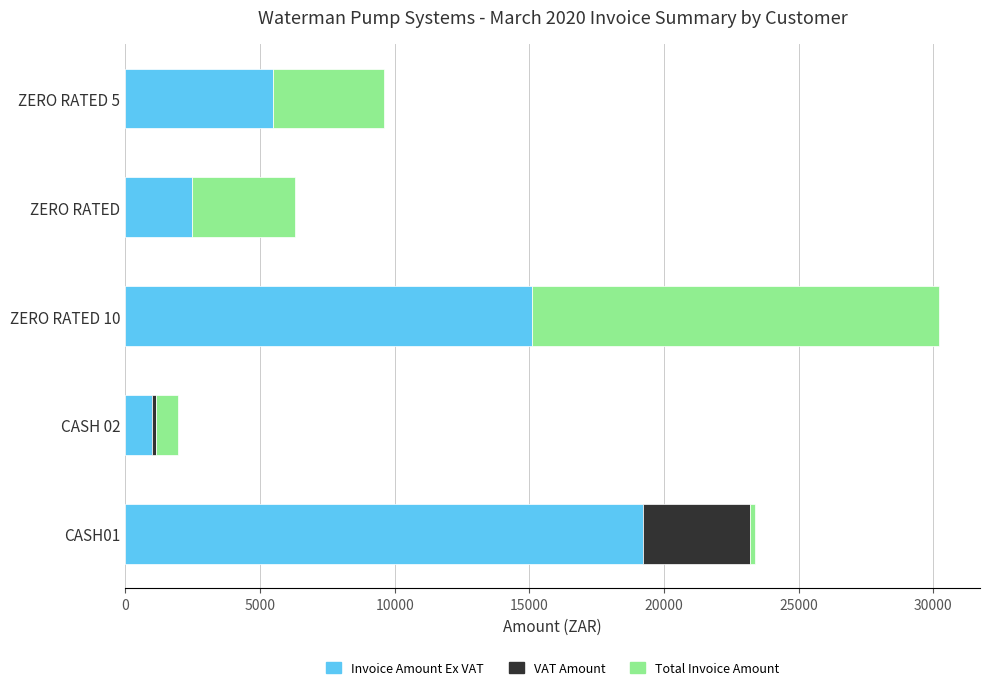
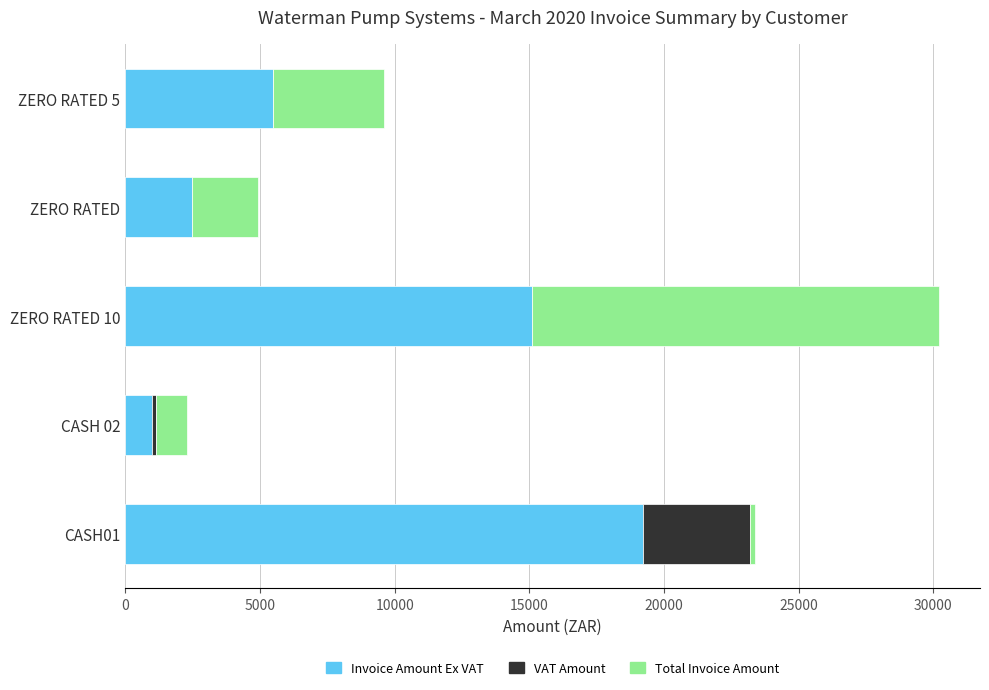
Total Invoice Amount, ZERO RATED: 3800 -> 2500
Total Invoice Amount, CASH 02: 800 -> 1100
